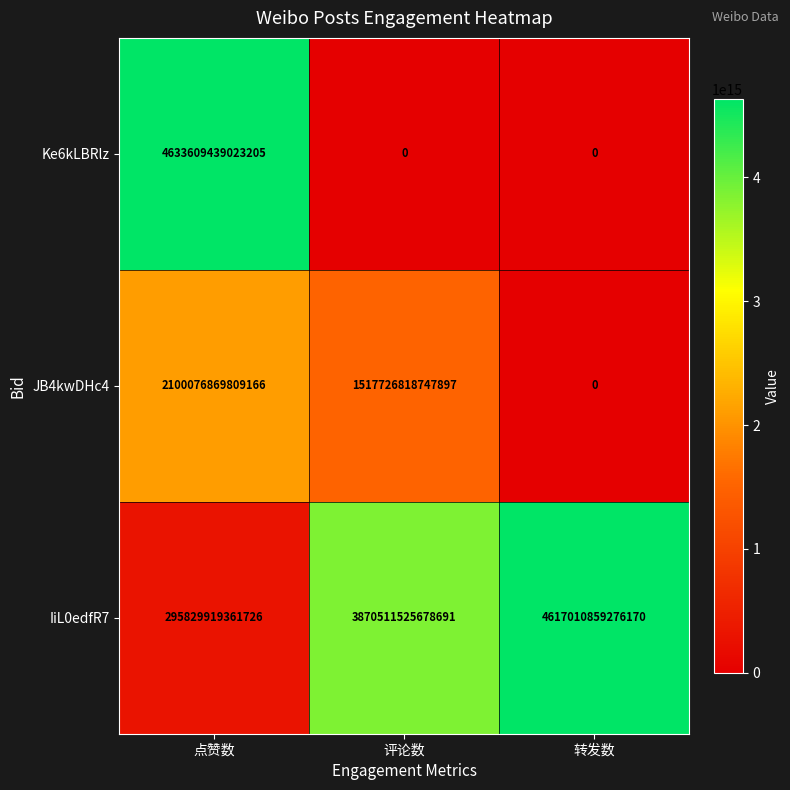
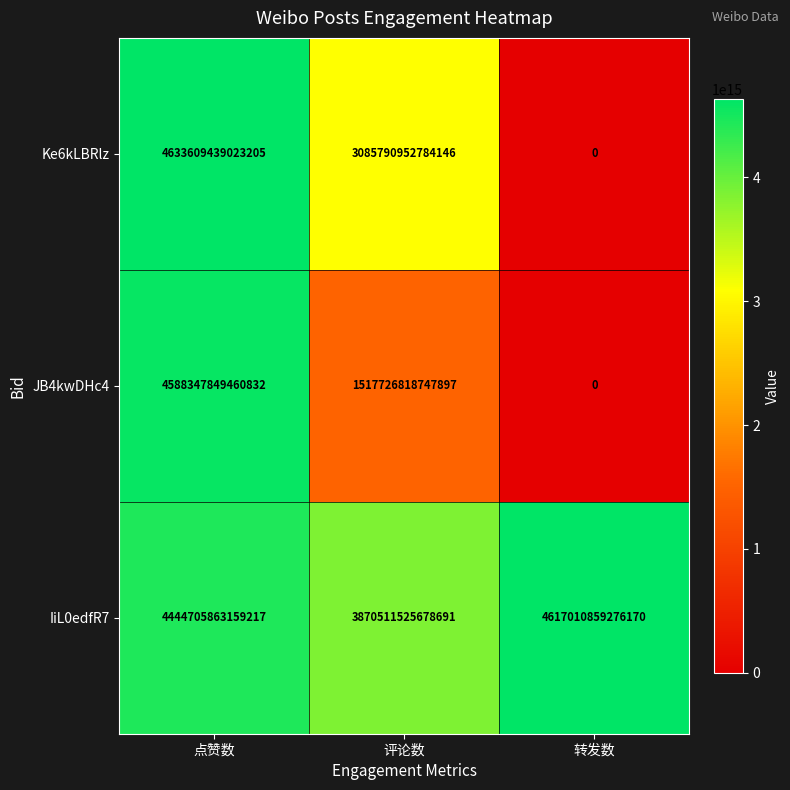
Ke6kLBRlz, 评论数: 0 -> 3085790952784146
JB4kwDHc4, 点赞数: 2100076869809166 -> 4588347849460832
IiL0edfR7, 点赞数: 295829919361726 -> 4444705863159217
